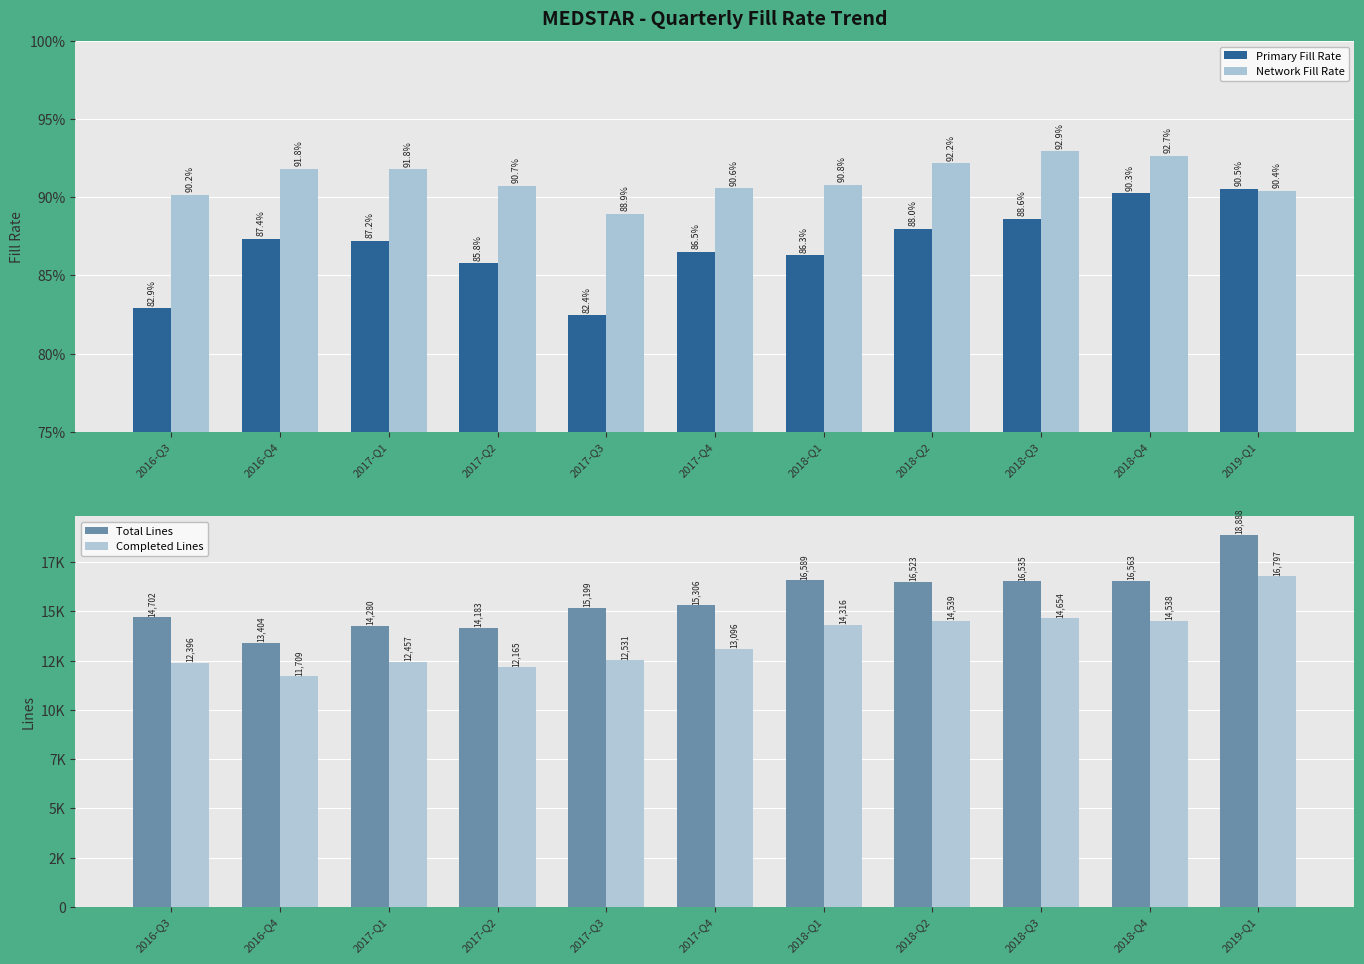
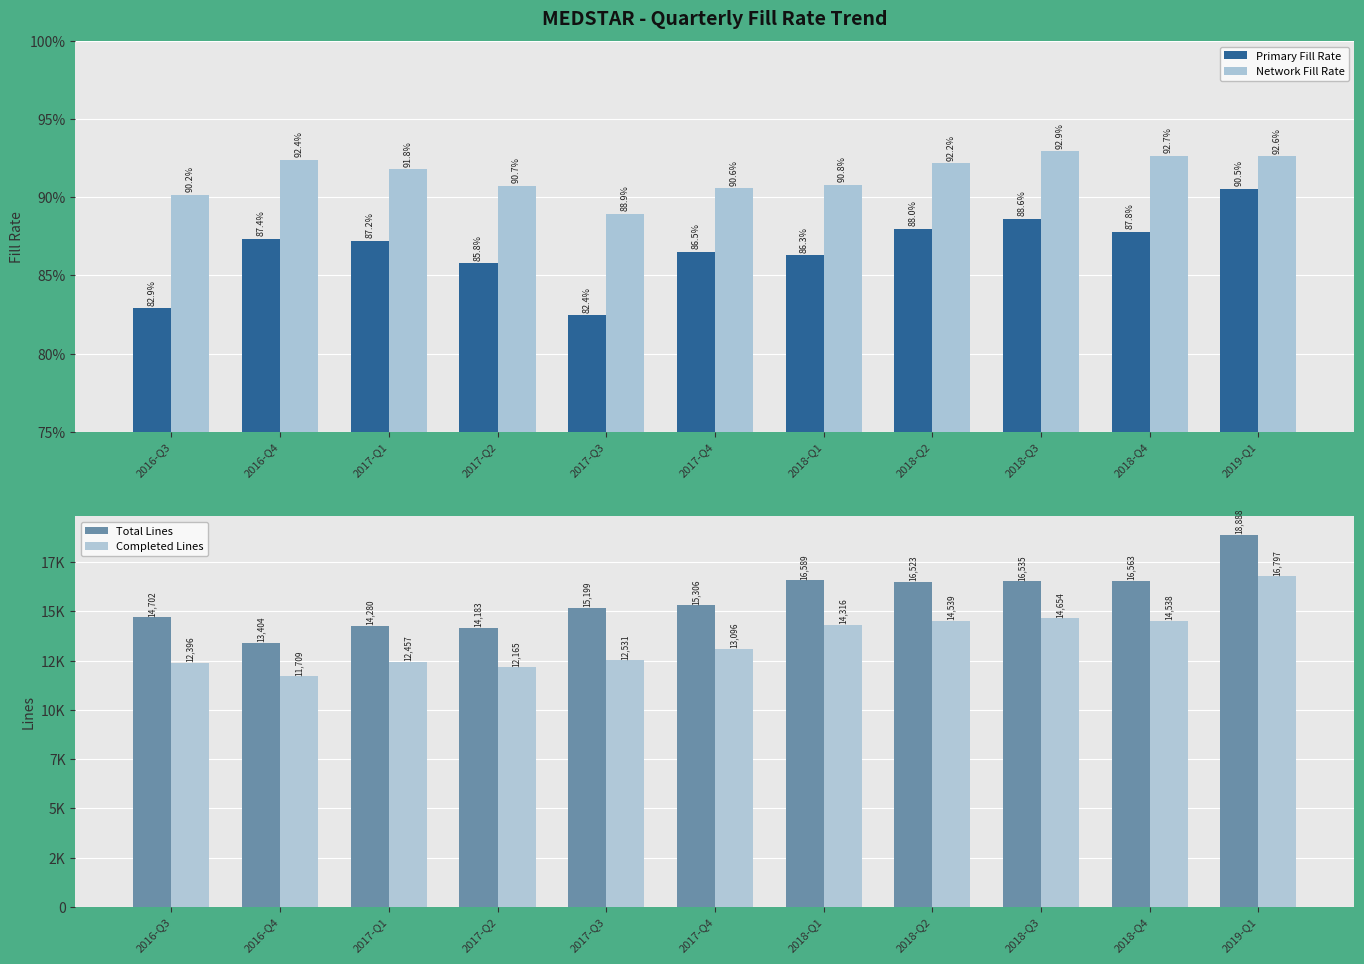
MEDSTAR - Quarterly Fill Rate Trend, Network Fill Rate, 2016-Q4: 91.8% -> 92.4%
MEDSTAR - Quarterly Fill Rate Trend, Primary Fill Rate, 2018-Q4: 90.3% -> 87.8%
MEDSTAR - Quarterly Fill Rate Trend, Network Fill Rate, 2019-Q1: 90.4% -> 92.6%
